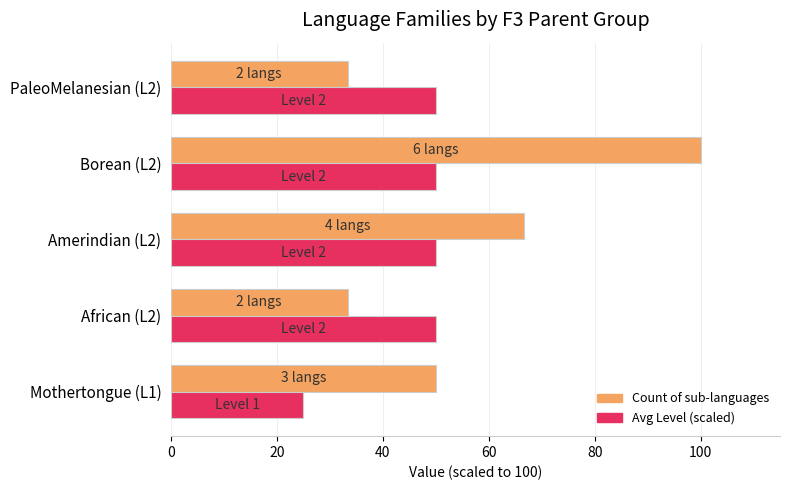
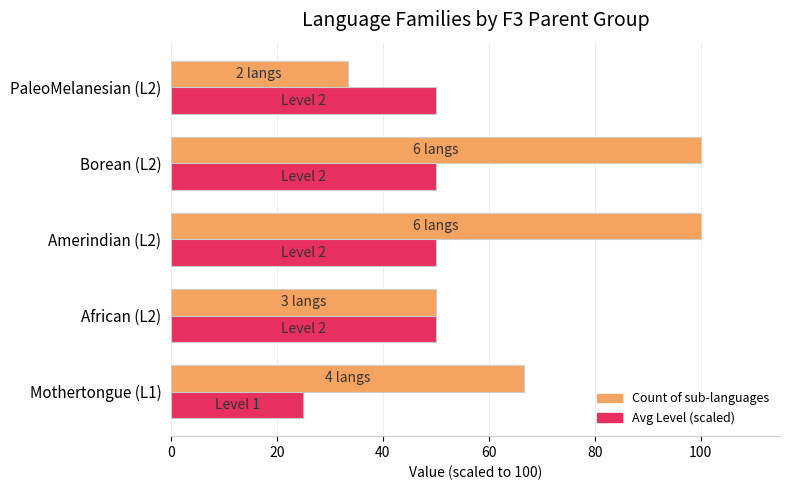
Count of sub-languages, Amerindian (L2): 4 -> 6
Count of sub-languages, African (L2): 2 -> 3
Count of sub-languages, Mothertongue (L1): 3 -> 4
